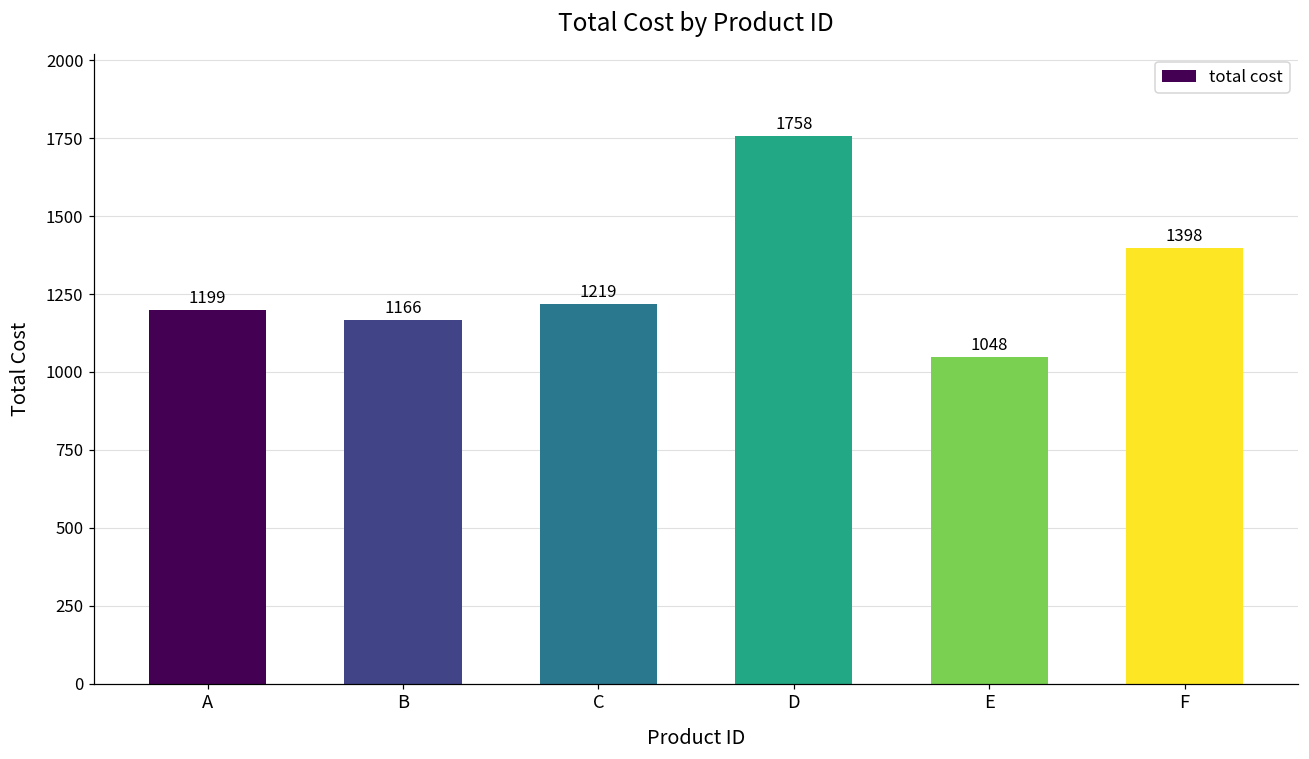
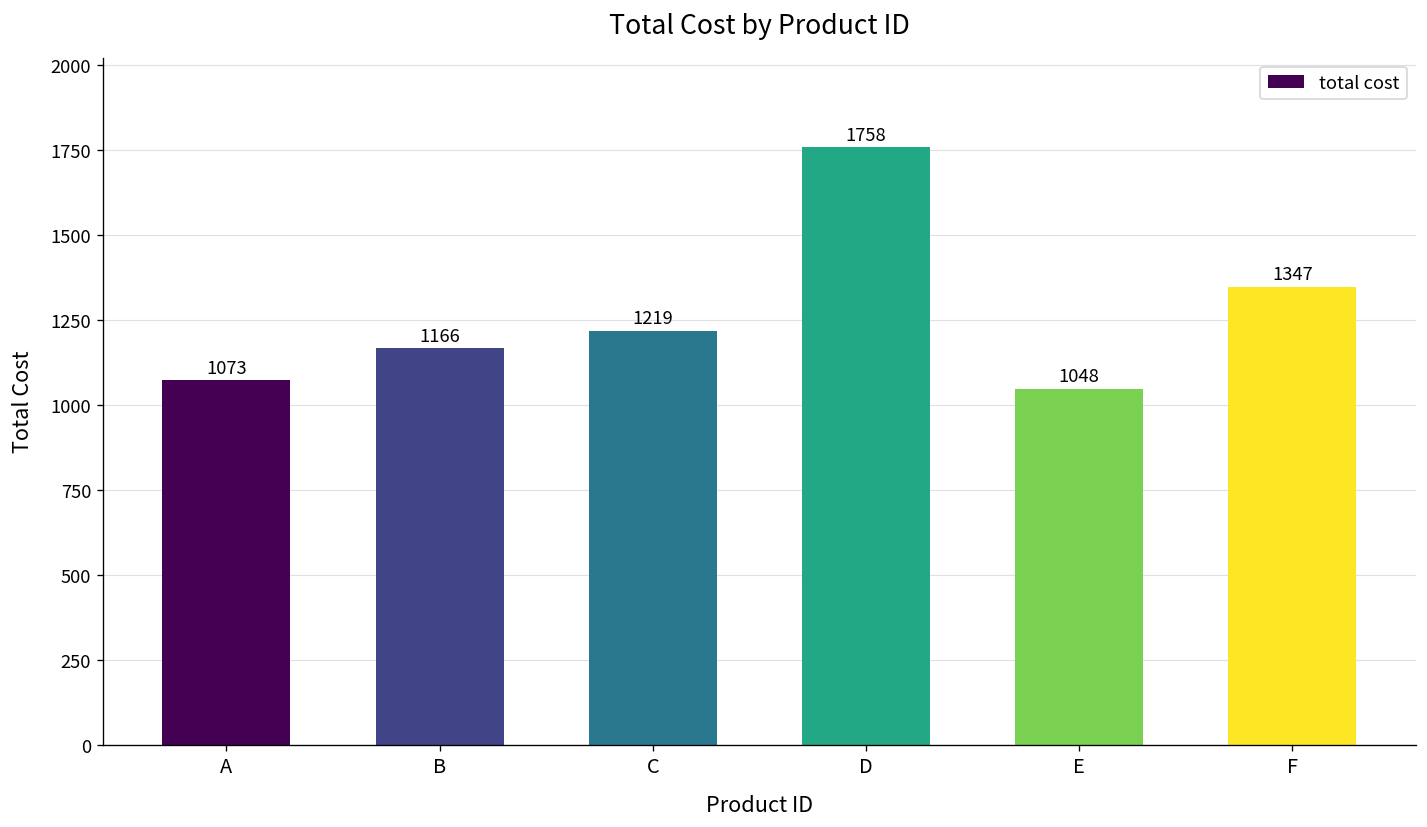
A: 1199 -> 1073
F: 1398 -> 1347
